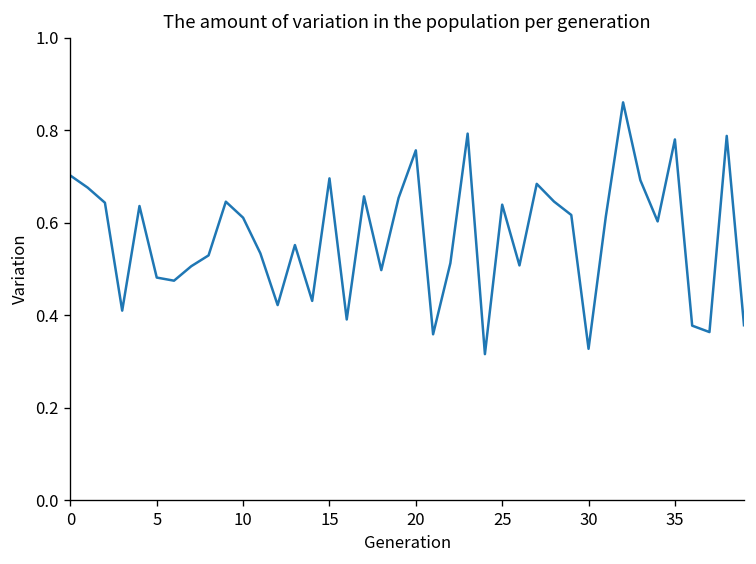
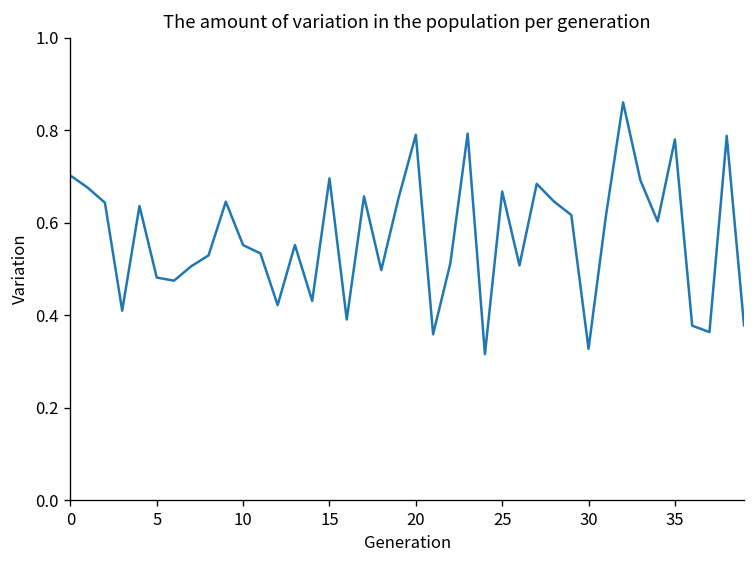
10: 0.61 -> 0.55
20: 0.76 -> 0.79
25: 0.64 -> 0.67
